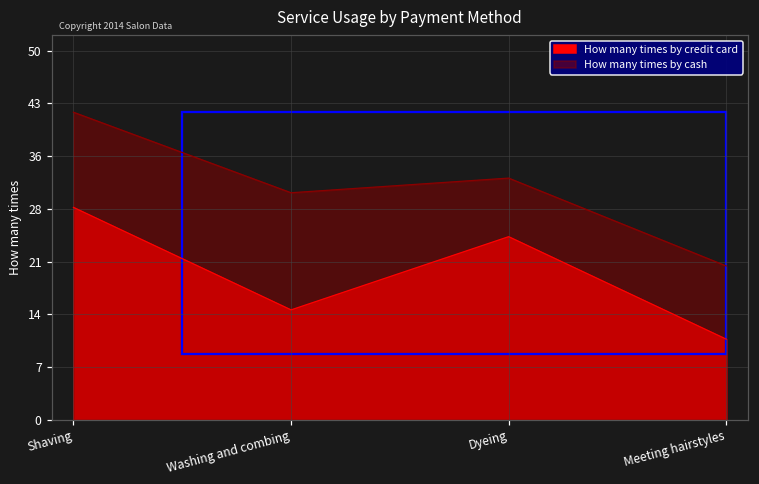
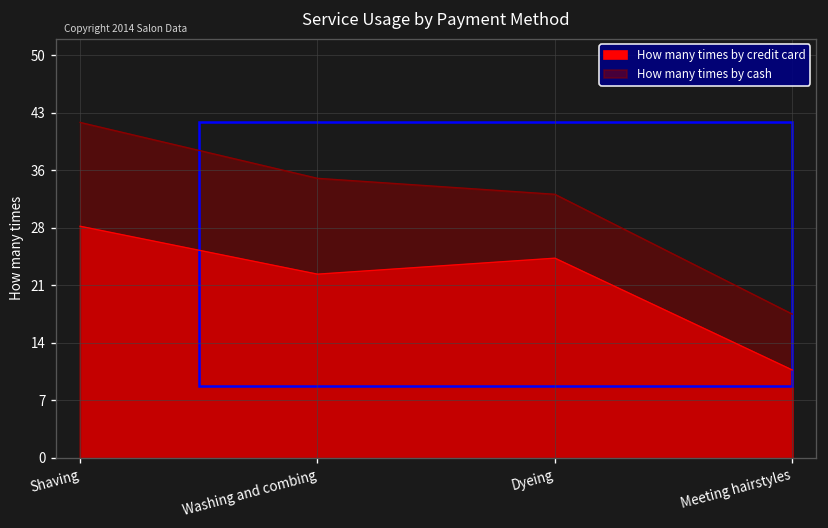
How many times by credit card, Washing and combing: 15 -> 23
How many times by cash, Washing and combing: 31 -> 35
How many times by cash, Meeting hairstyles: 21 -> 18
